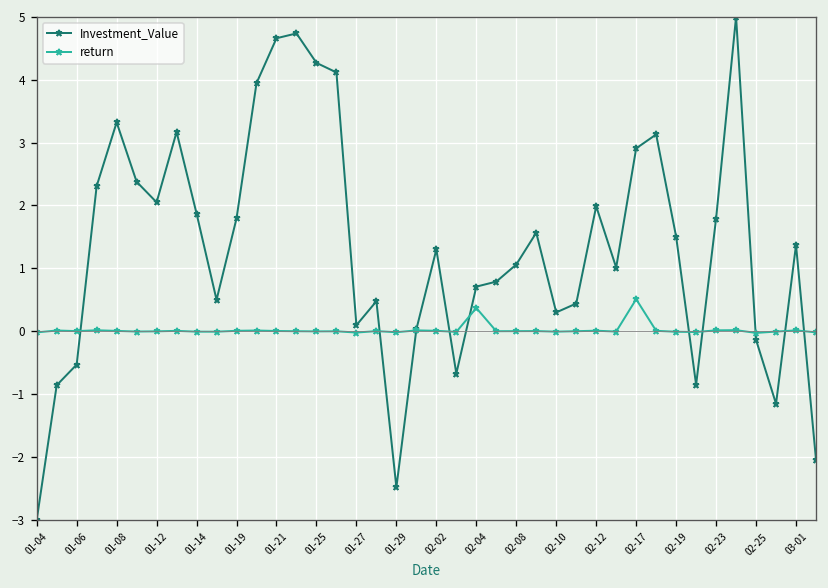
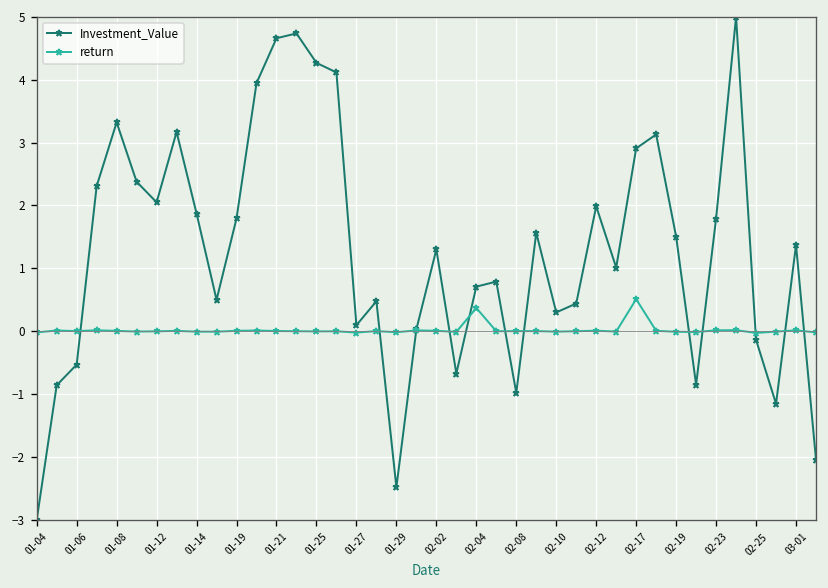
Investment_Value, 02-08: 1.1 -> -1.0
